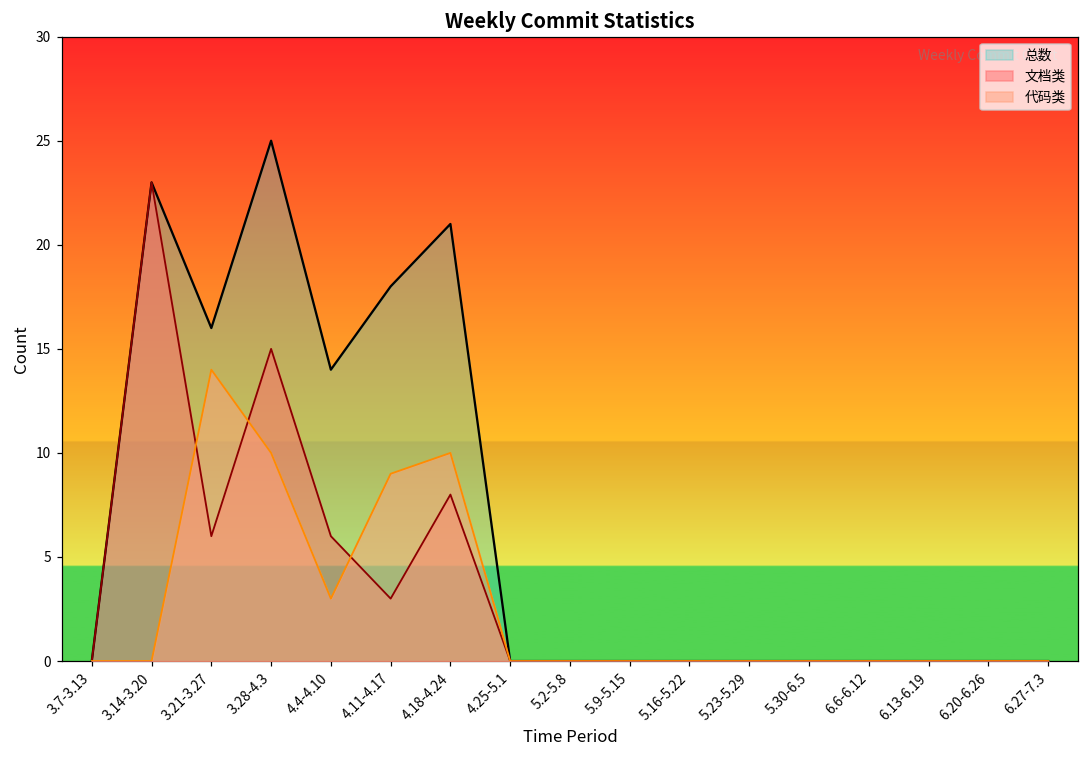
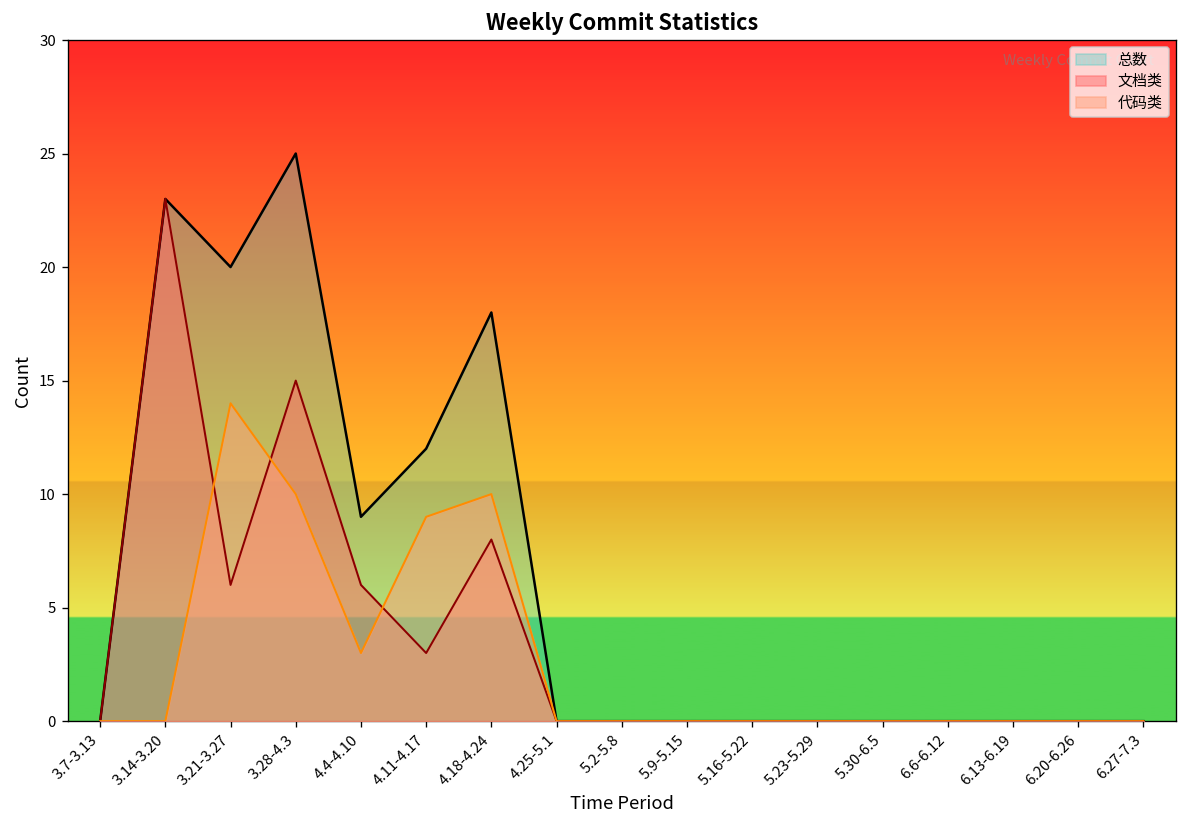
总数, 3.21-3.27: 16 -> 20
总数, 4.4-4.10: 14 -> 9
总数, 4.11-4.17: 18 -> 12
总数, 4.18-4.24: 21 -> 18
